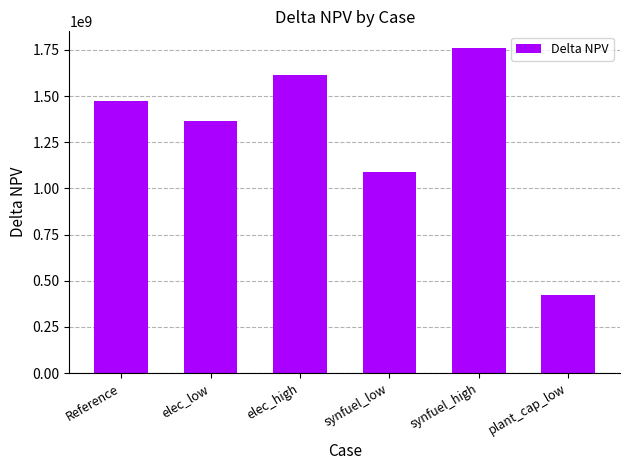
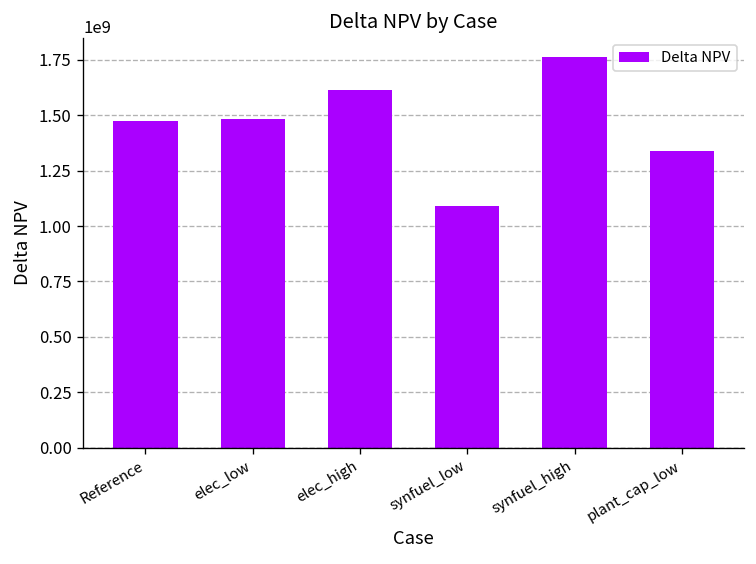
elec_low: 1370000000 -> 1480000000
plant_cap_low: 420000000 -> 1340000000
